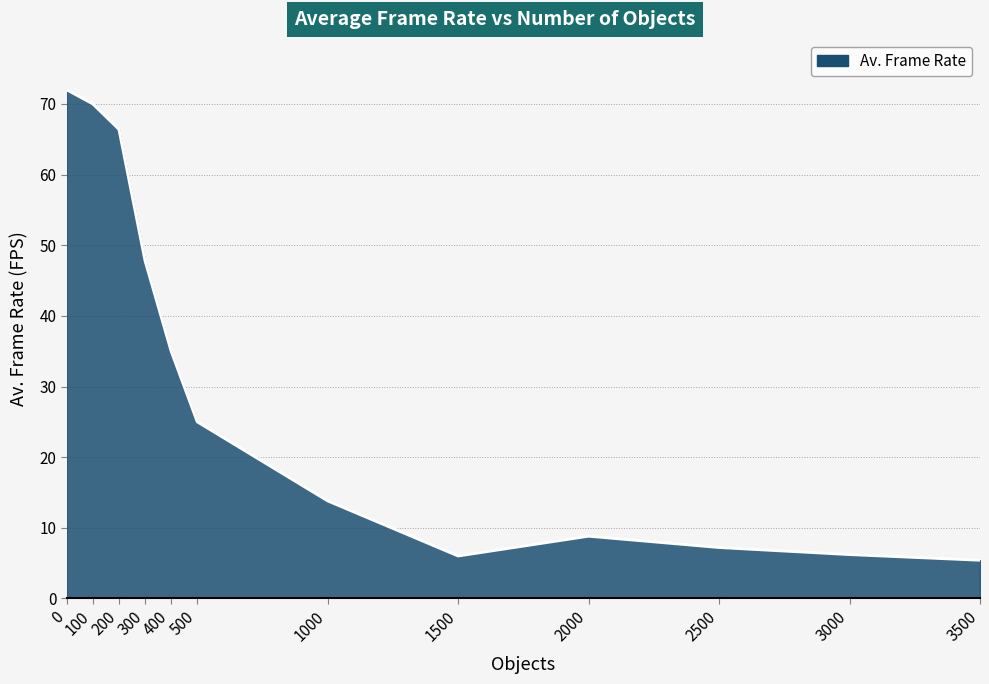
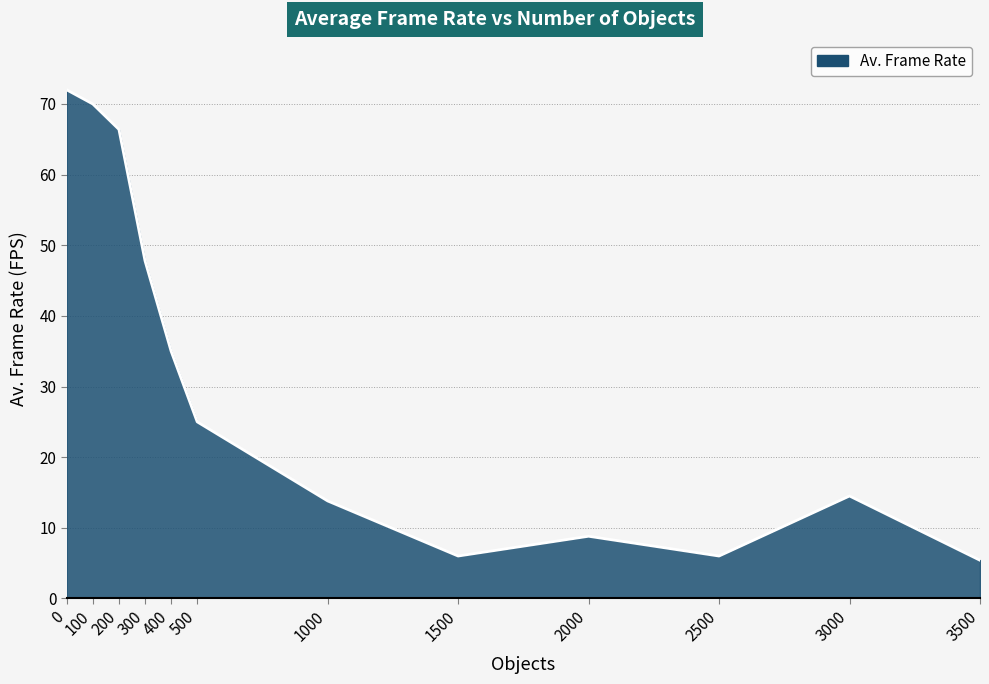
2500: 7 -> 6
3000: 6 -> 15
